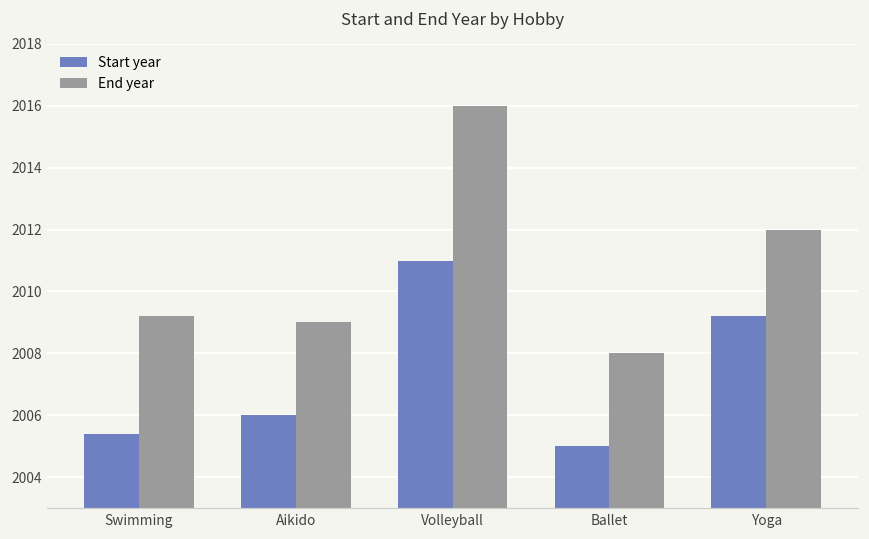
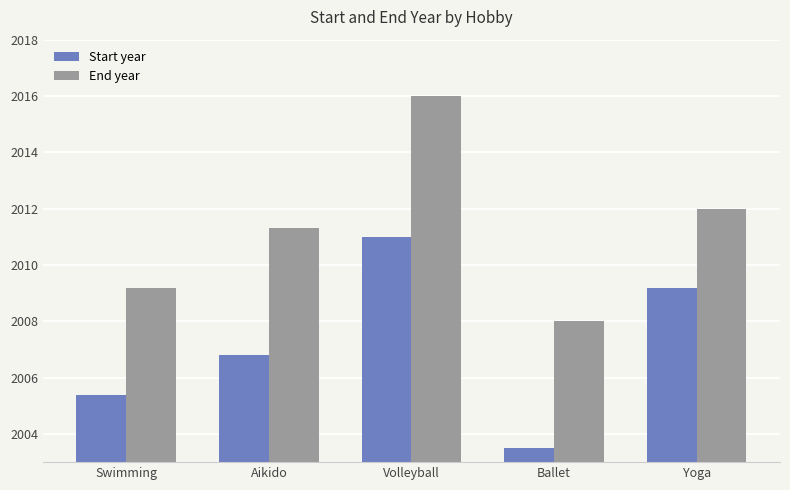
Start year, Aikido: 2006.0 -> 2006.8
End year, Aikido: 2009.0 -> 2011.3
Start year, Ballet: 2005.0 -> 2003.5
